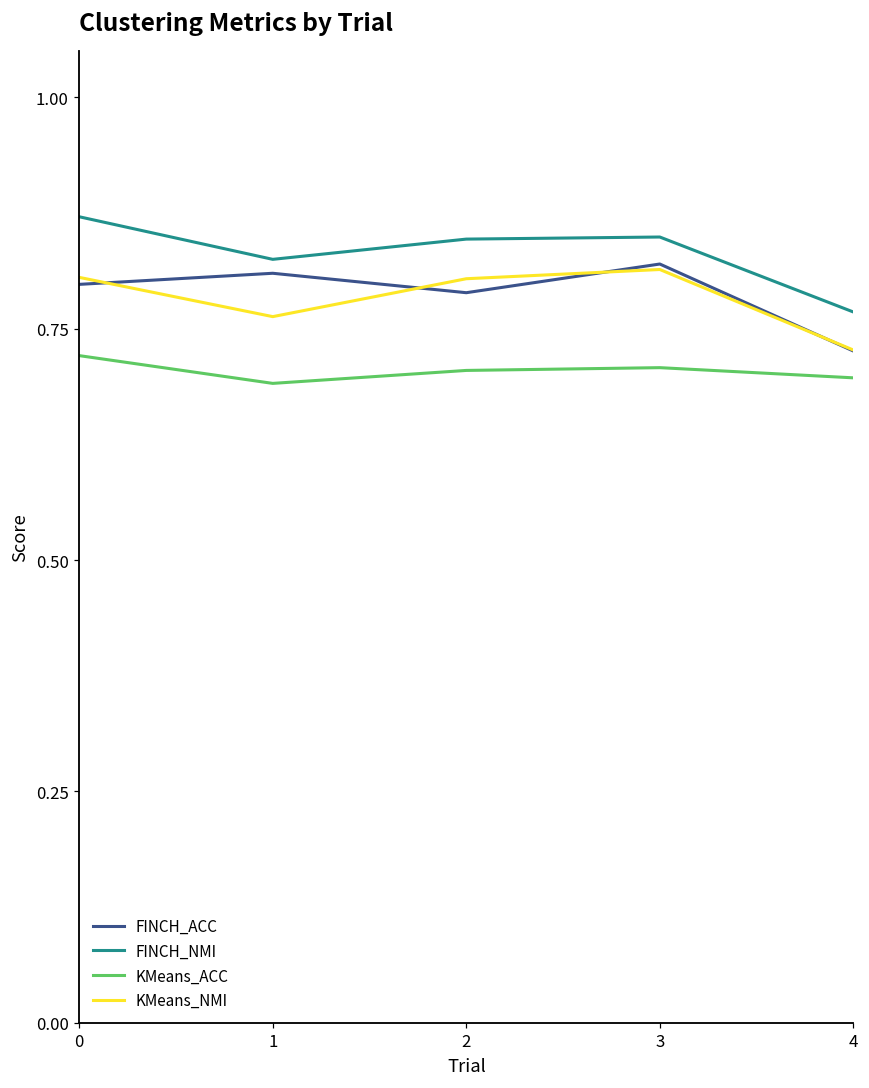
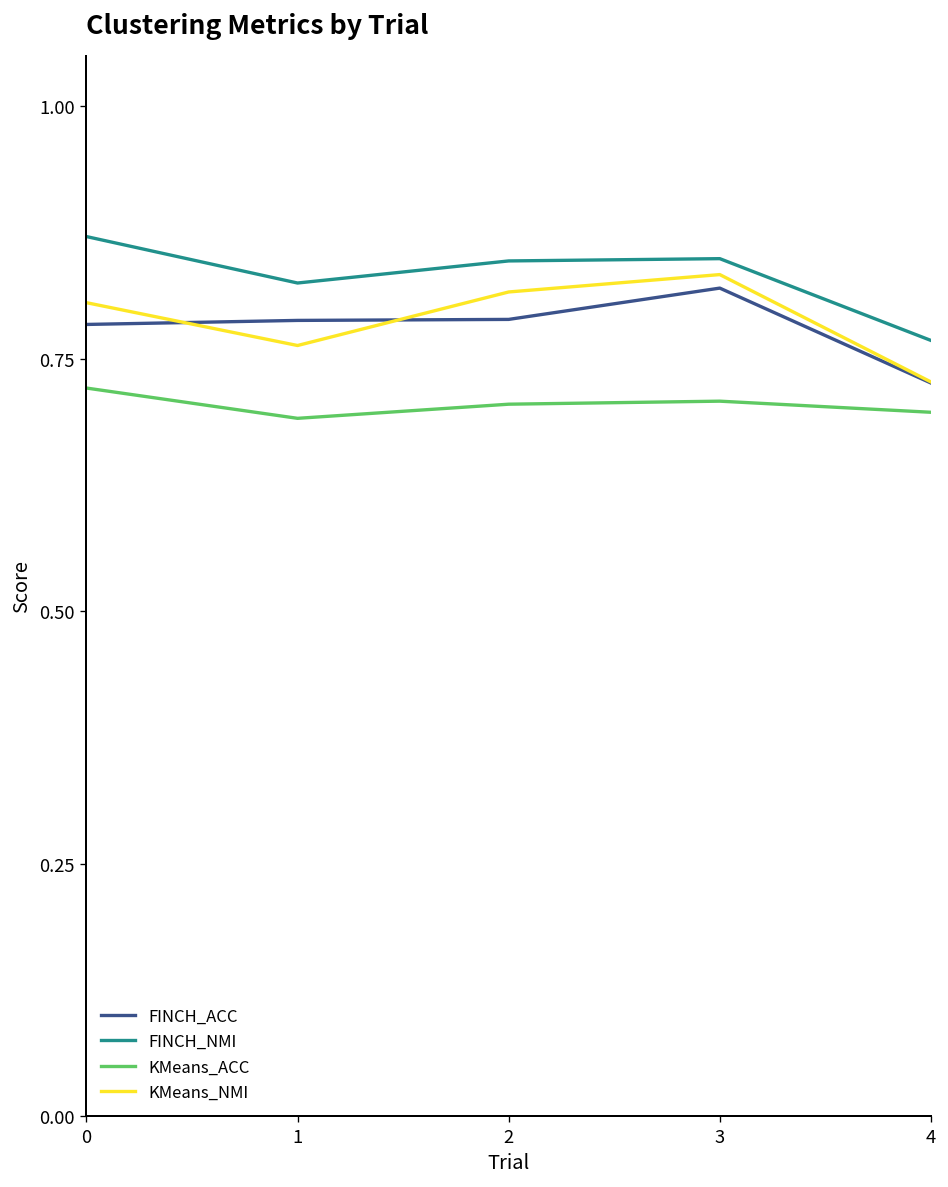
FINCH_ACC, 0: 0.80 -> 0.78
FINCH_ACC, 1: 0.81 -> 0.79
KMeans_NMI, 2: 0.80 -> 0.82
KMeans_NMI, 3: 0.81 -> 0.83
